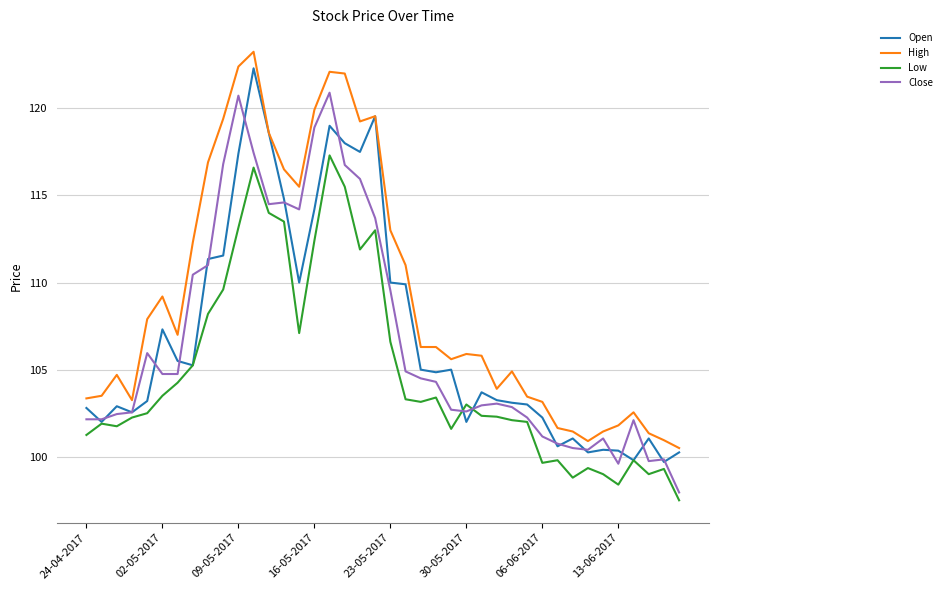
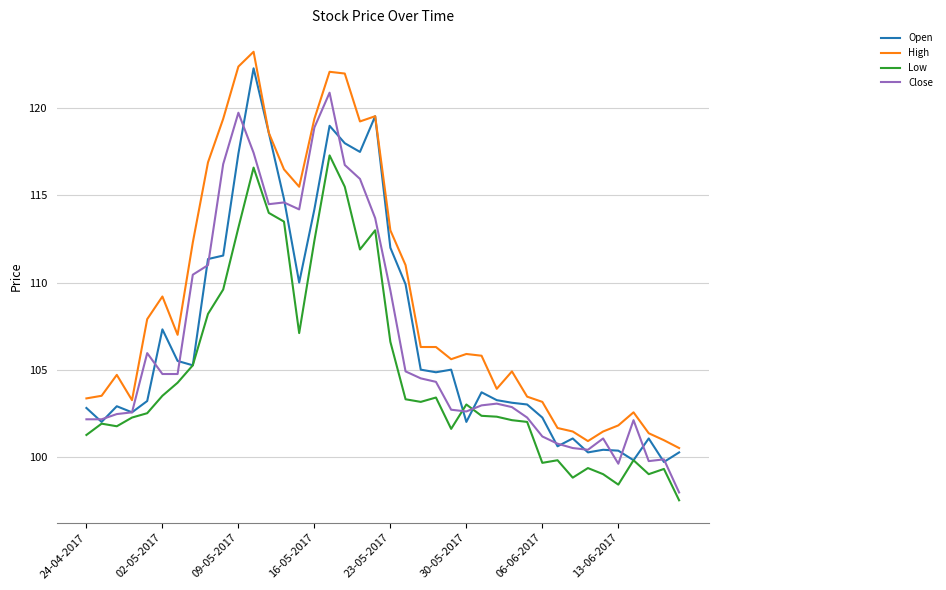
Close, 09-05-2017: 120.7 -> 119.8
High, 16-05-2017: 119.9 -> 119.4
Open, 23-05-2017: 110 -> 112
